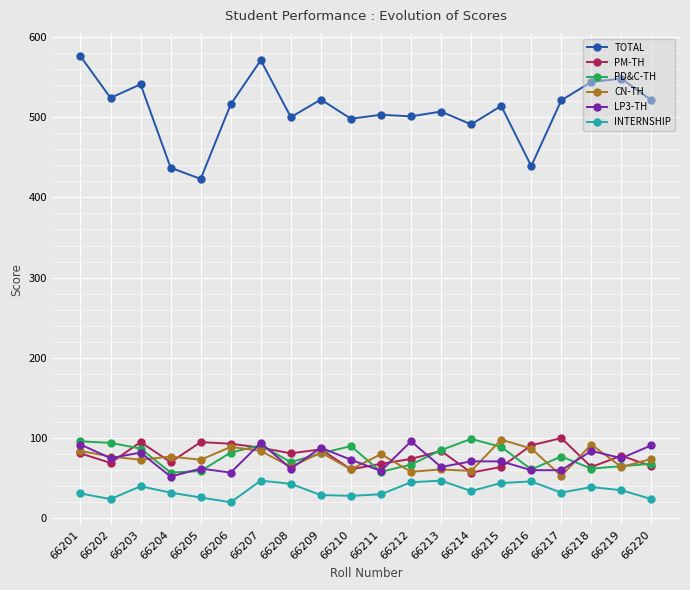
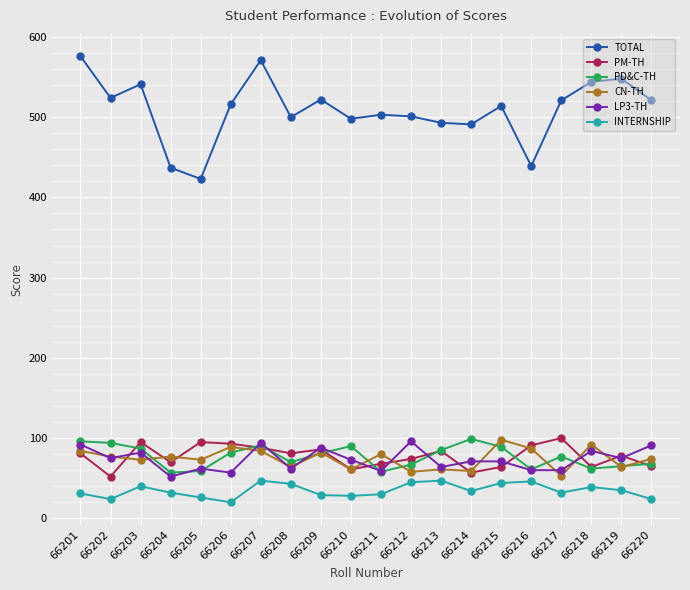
PM-TH, 66202: 70 -> 50
TOTAL, 66213: 510 -> 490
